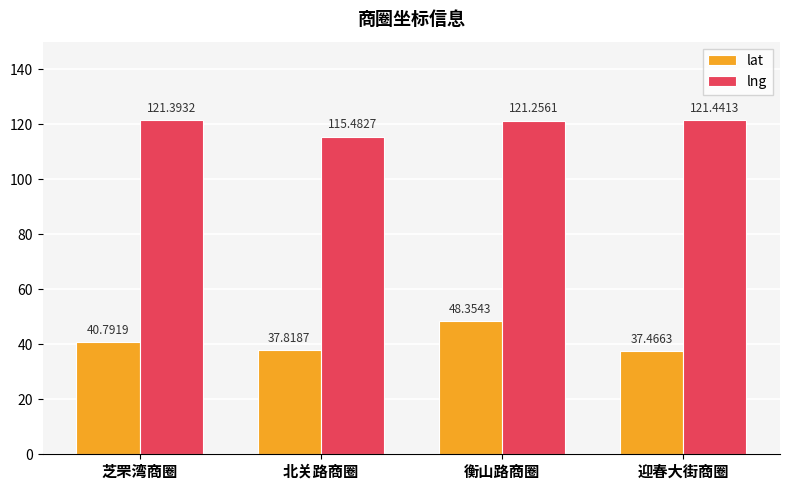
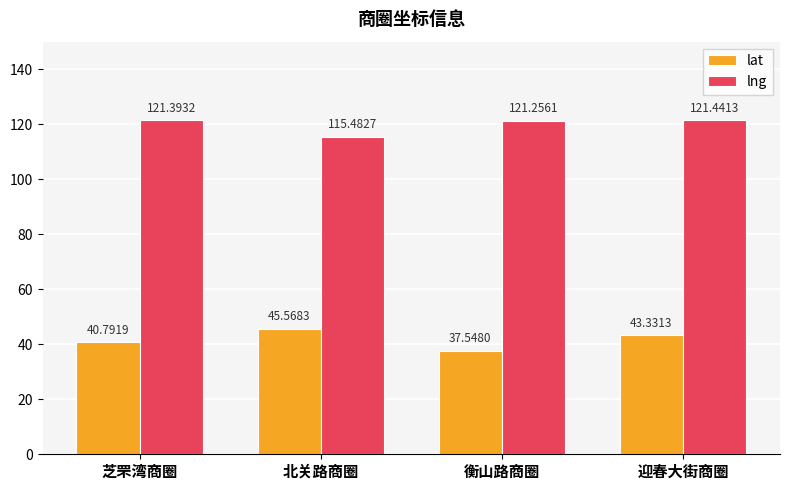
lat, 北关路商圈: 37.8187 -> 45.5683
lat, 衡山路商圈: 48.3543 -> 37.5480
lat, 迎春大街商圈: 37.4663 -> 43.3313
